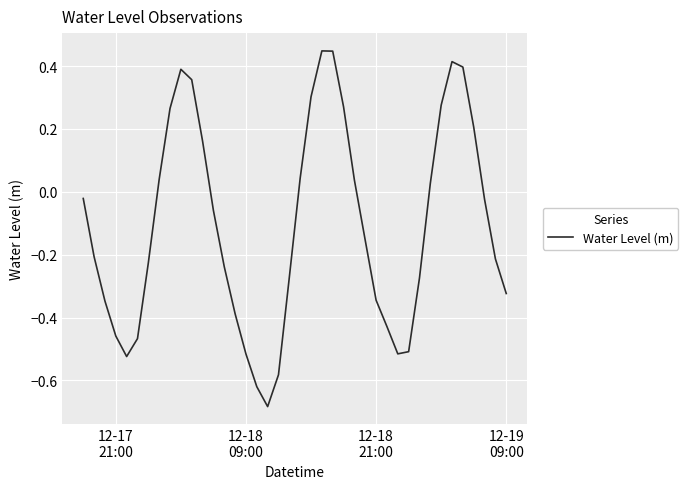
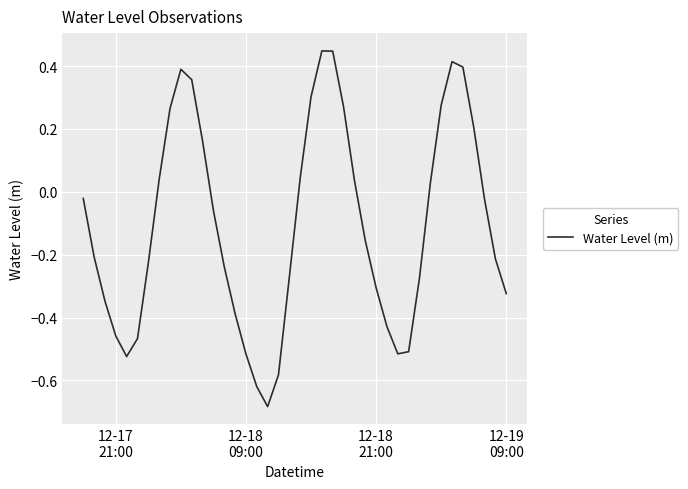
12-18 21:00: -0.34 -> -0.31
